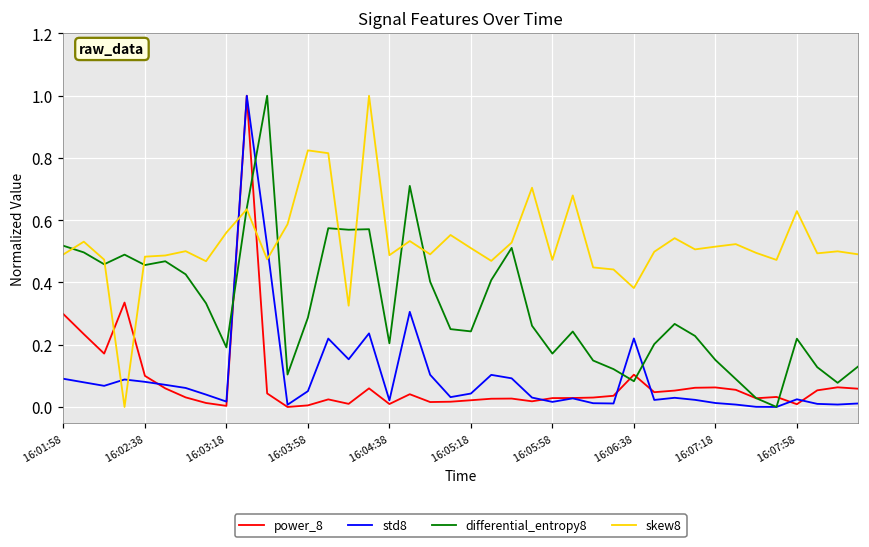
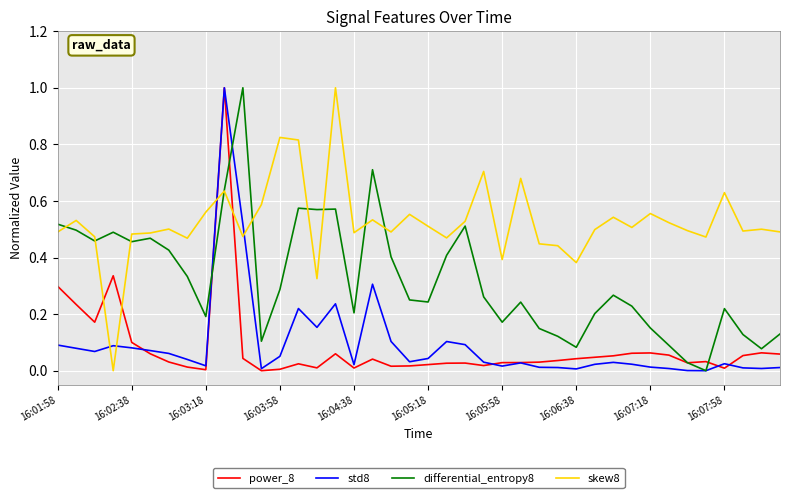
skew8, 16:05:58: 0.47 -> 0.39
power_8, 16:06:38: 0.10 -> 0.04
std8, 16:06:38: 0.22 -> 0.01
skew8, 16:07:18: 0.52 -> 0.56
